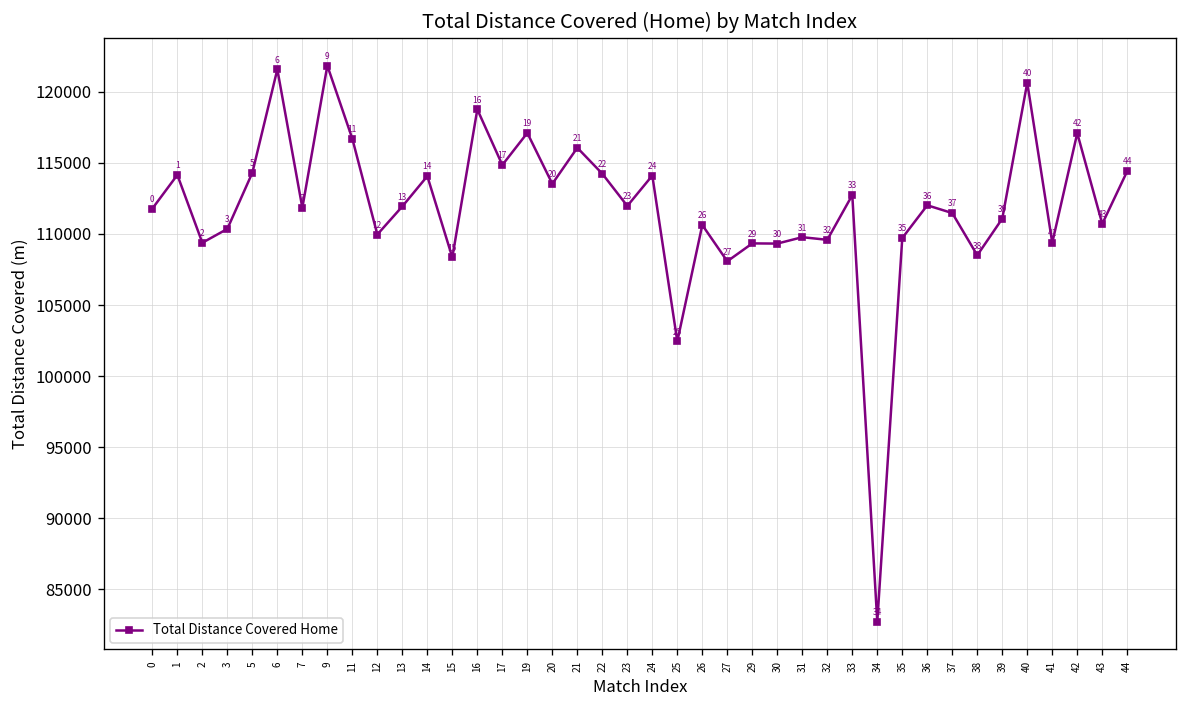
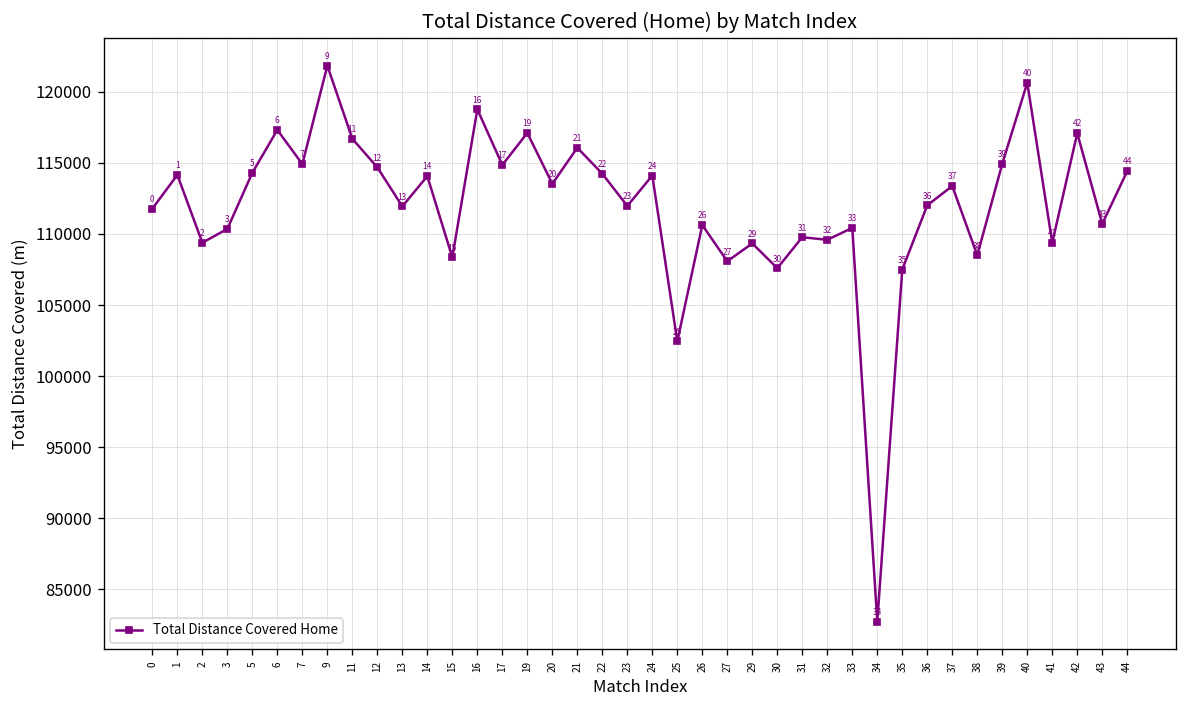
6: 121600 -> 117300
7: 111800 -> 114900
12: 110000 -> 114700
30: 109300 -> 107600
33: 112700 -> 110400
35: 109700 -> 107500
37: 111500 -> 113400
39: 111100 -> 114900
